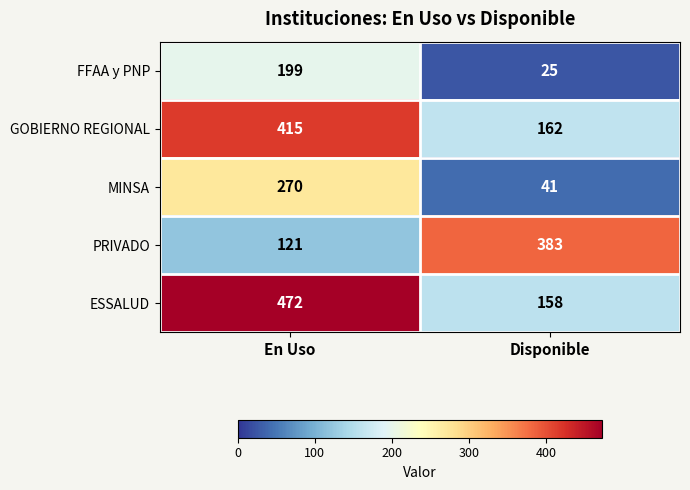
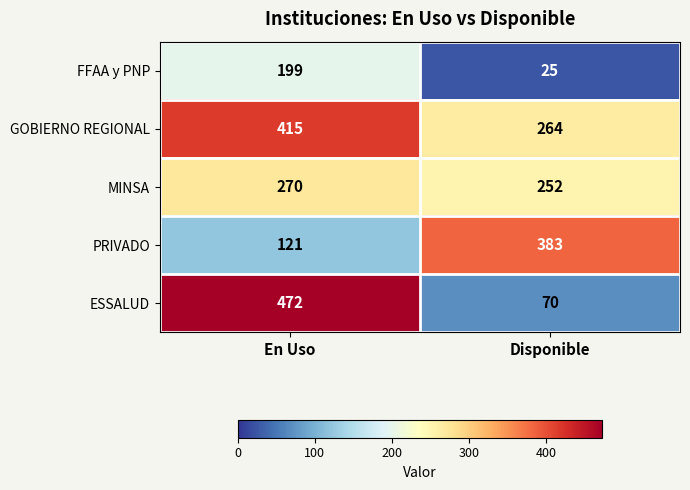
GOBIERNO REGIONAL, Disponible: 162 -> 264
MINSA, Disponible: 41 -> 252
ESSALUD, Disponible: 158 -> 70
